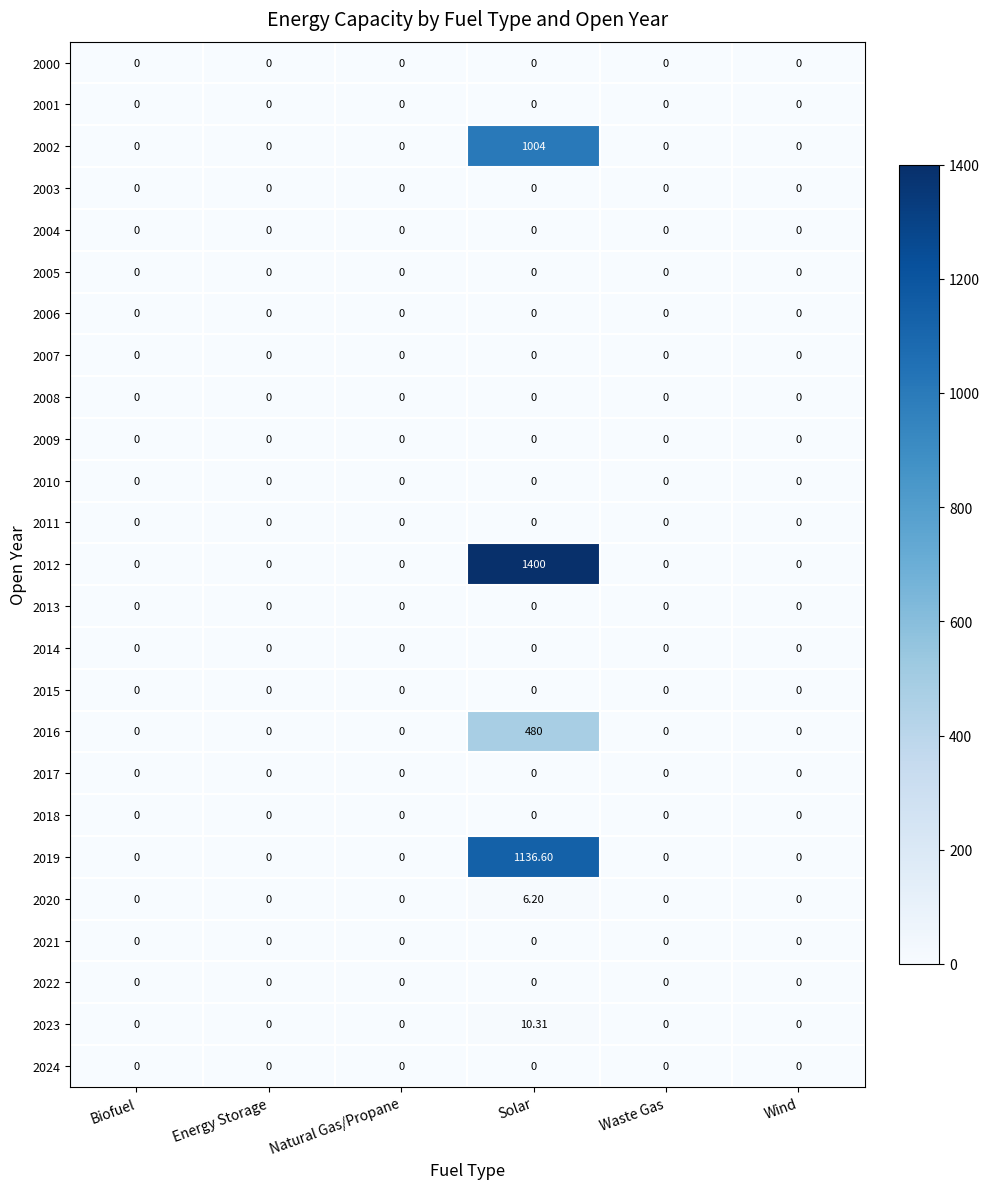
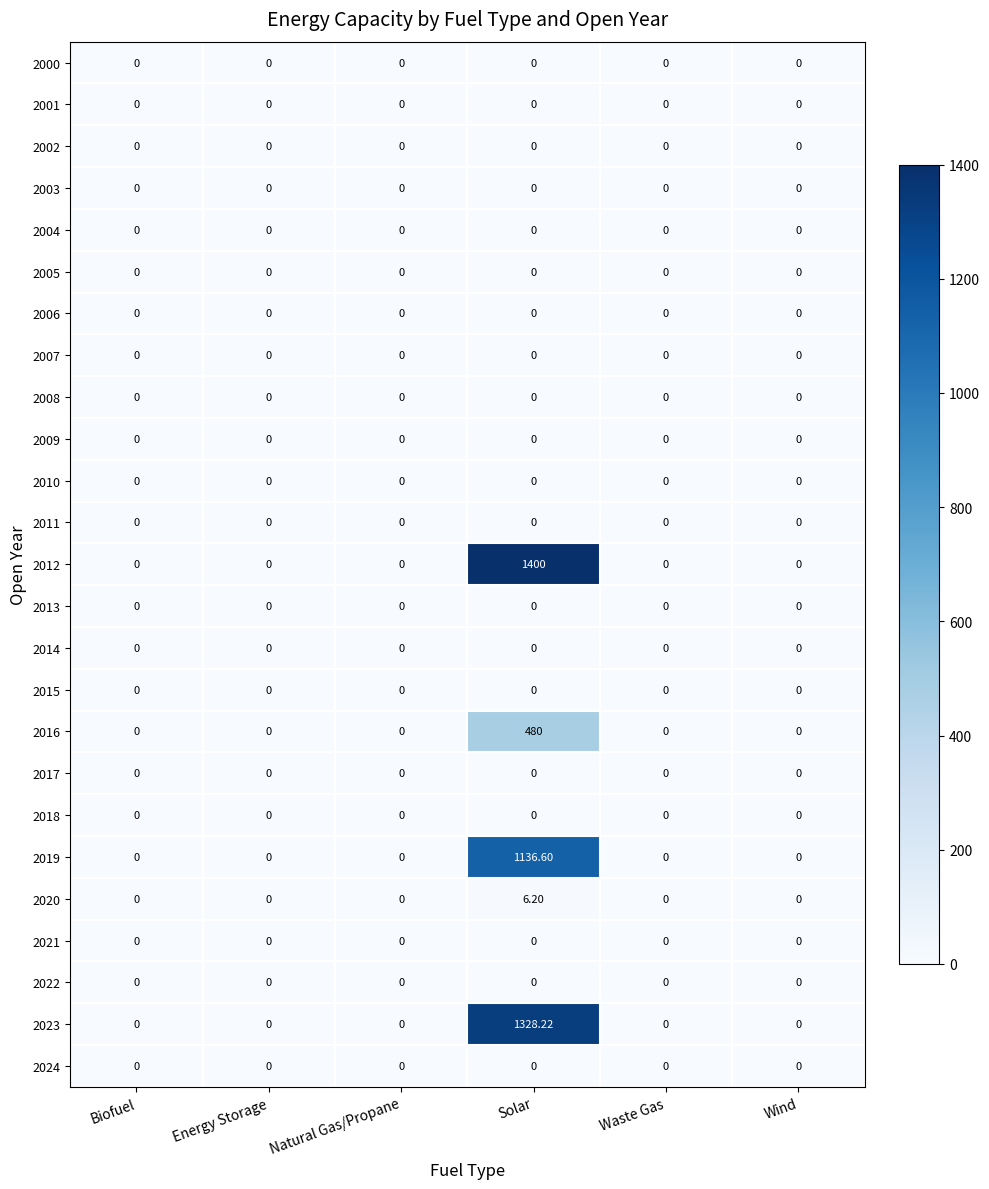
2002, Solar: 1004 -> 0
2023, Solar: 10.31 -> 1328.22
